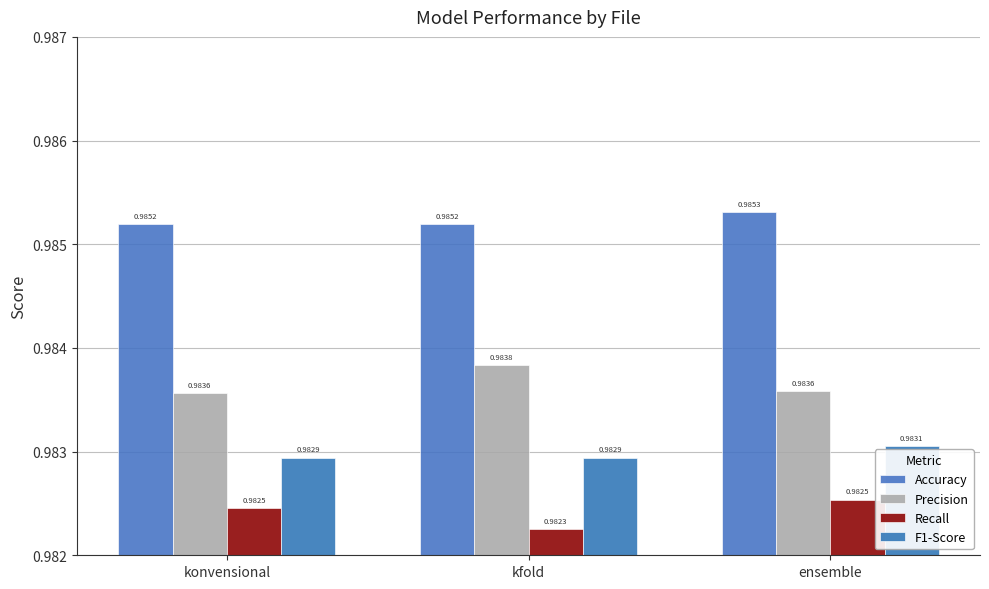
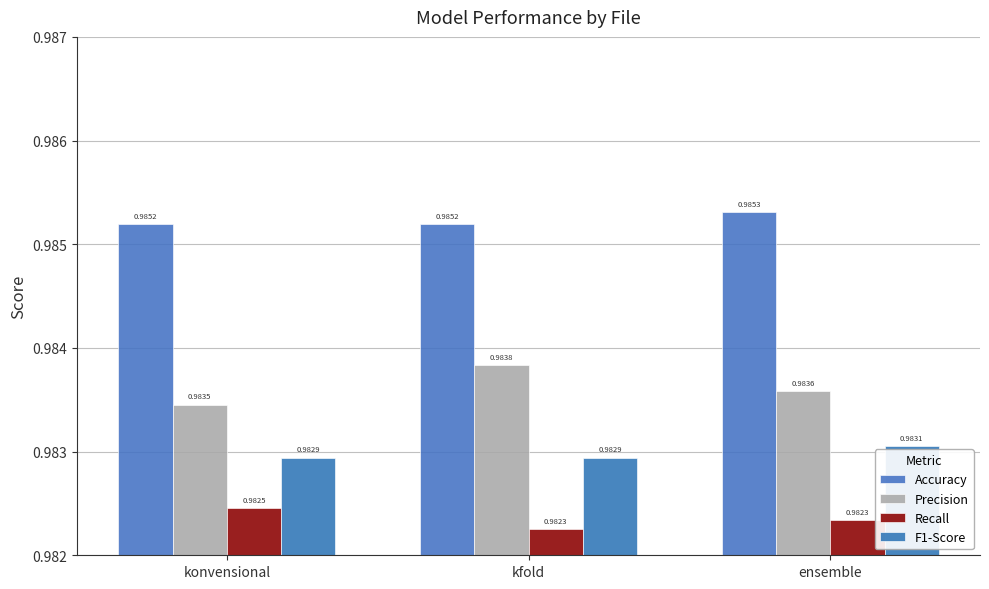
Precision, konvensional: 0.9836 -> 0.9835
Recall, ensemble: 0.9825 -> 0.9823
